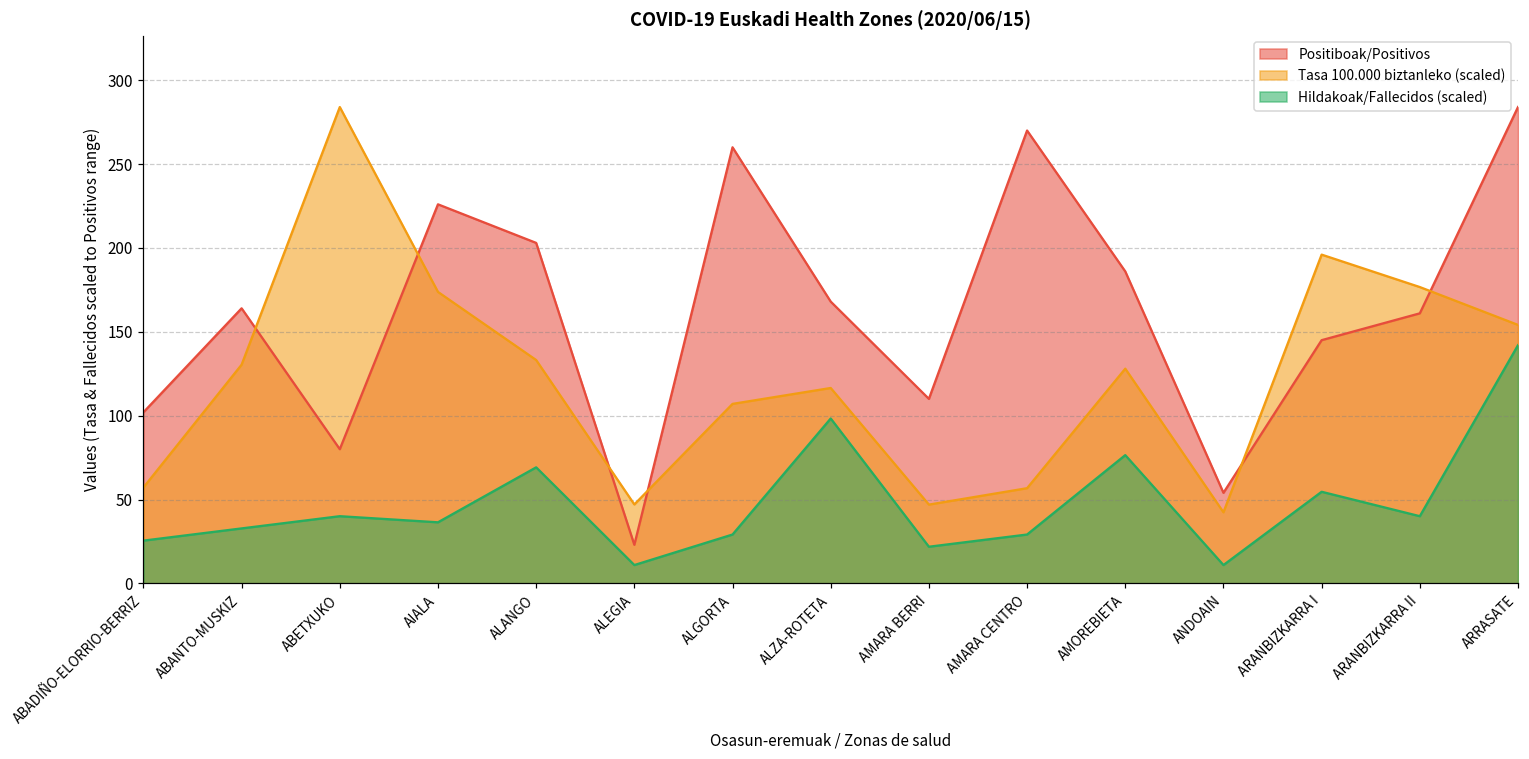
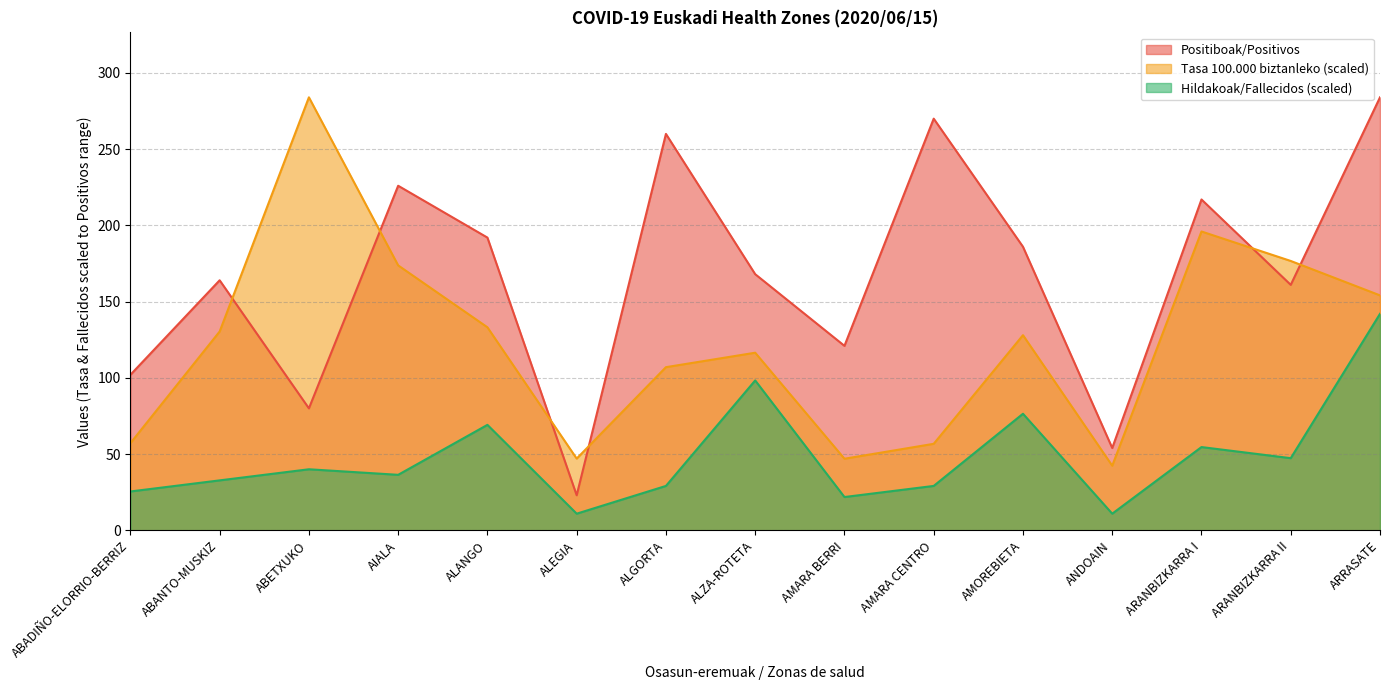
Positiboak/Positivos, ALANGO: 203 -> 192
Positiboak/Positivos, AMARA BERRI: 110 -> 121
Positiboak/Positivos, ARANBIZKARRA I: 145 -> 217
Hildakoak/Fallecidos (scaled), ARANBIZKARRA II: 40 -> 47
